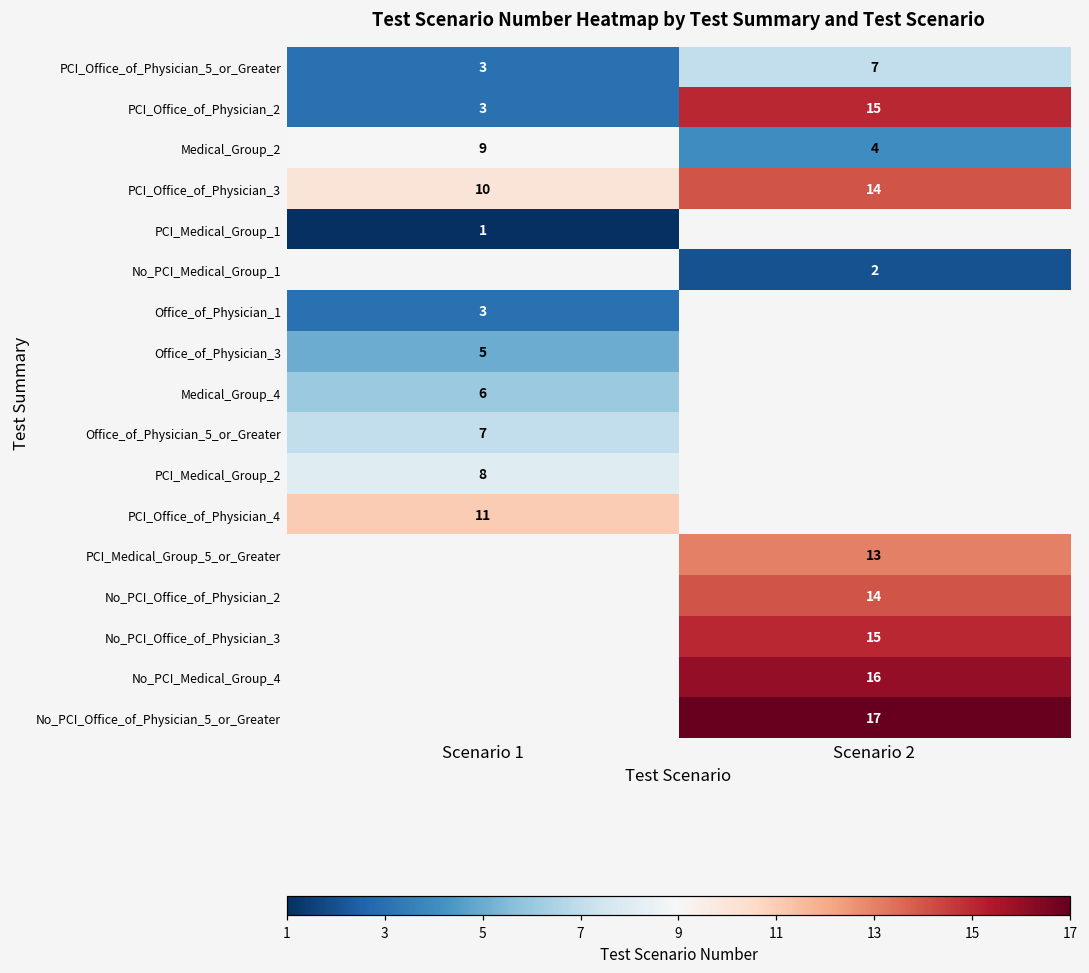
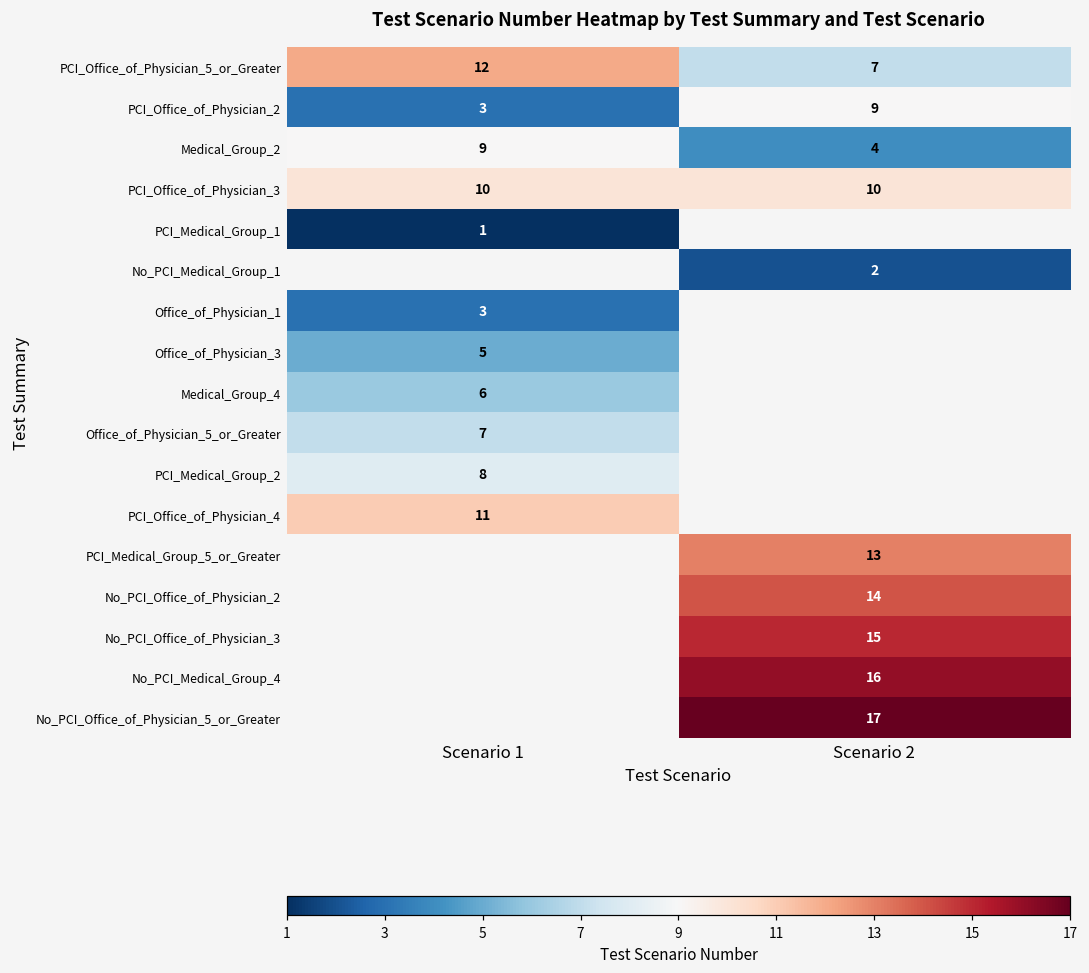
PCI_Office_of_Physician_5_or_Greater, Scenario 1: 3 -> 12
PCI_Office_of_Physician_2, Scenario 2: 15 -> 9
PCI_Office_of_Physician_3, Scenario 2: 14 -> 10
